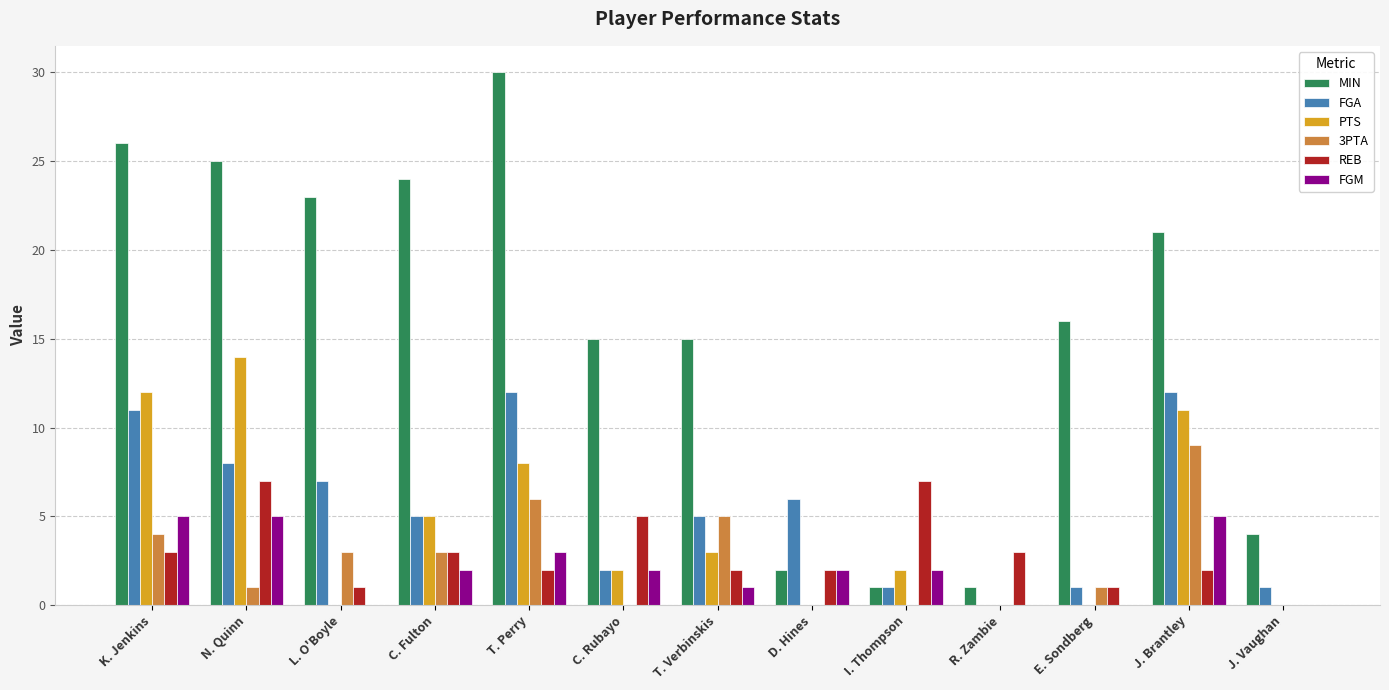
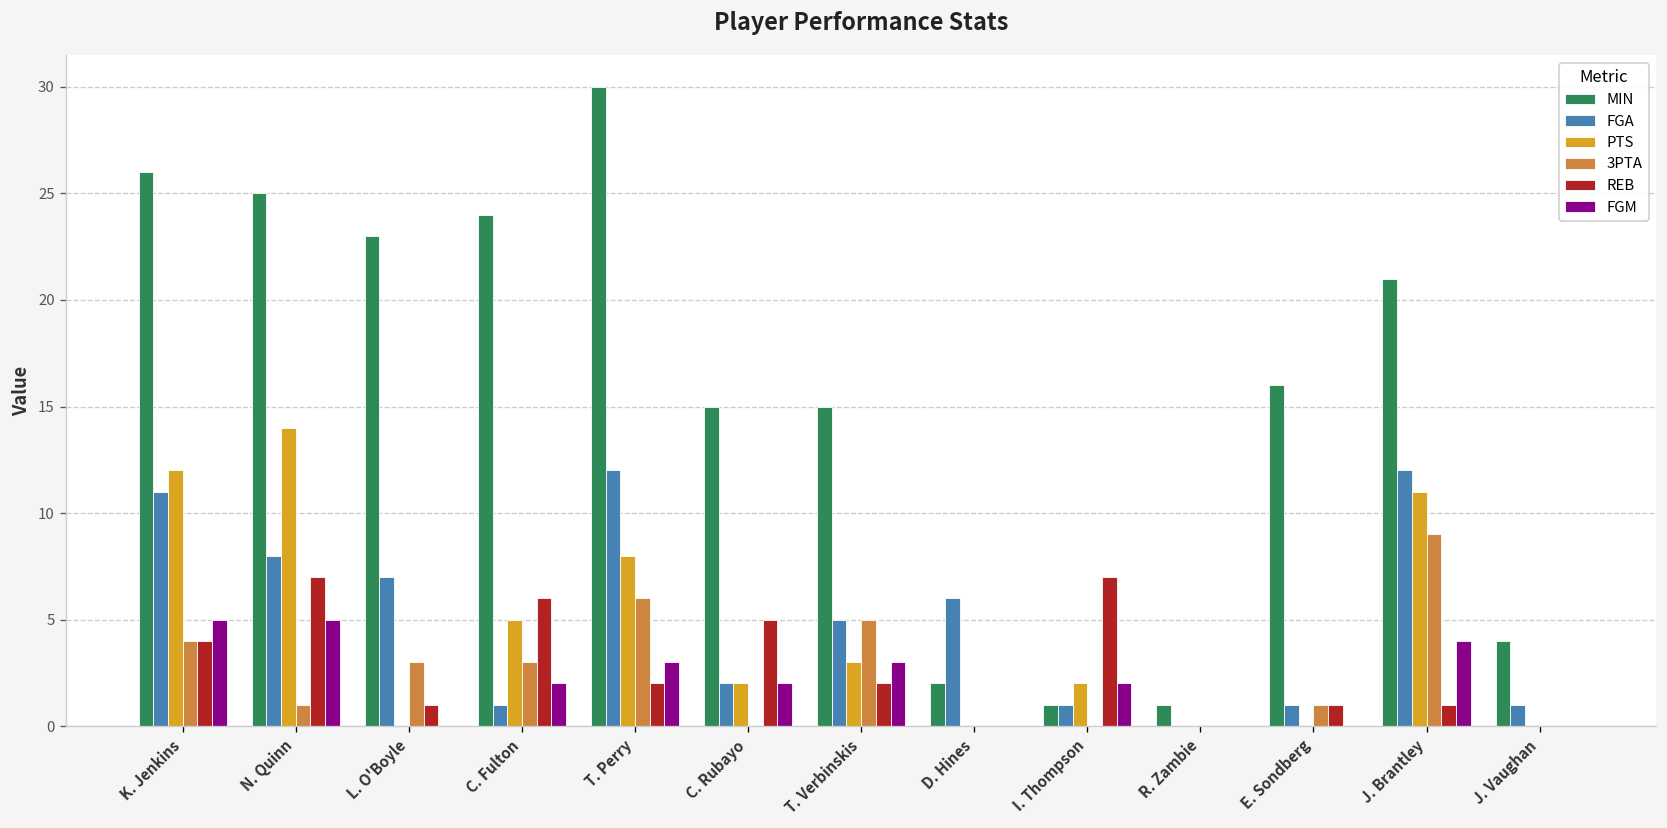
REB, K. Jenkins: 3 -> 4
FGA, C. Fulton: 5 -> 1
REB, C. Fulton: 3 -> 6
FGM, T. Verbinskis: 1 -> 3
REB, D. Hines: 2 -> 0
FGM, D. Hines: 2 -> 0
REB, R. Zambie: 3 -> 0
REB, J. Brantley: 2 -> 1
FGM, J. Brantley: 5 -> 4
